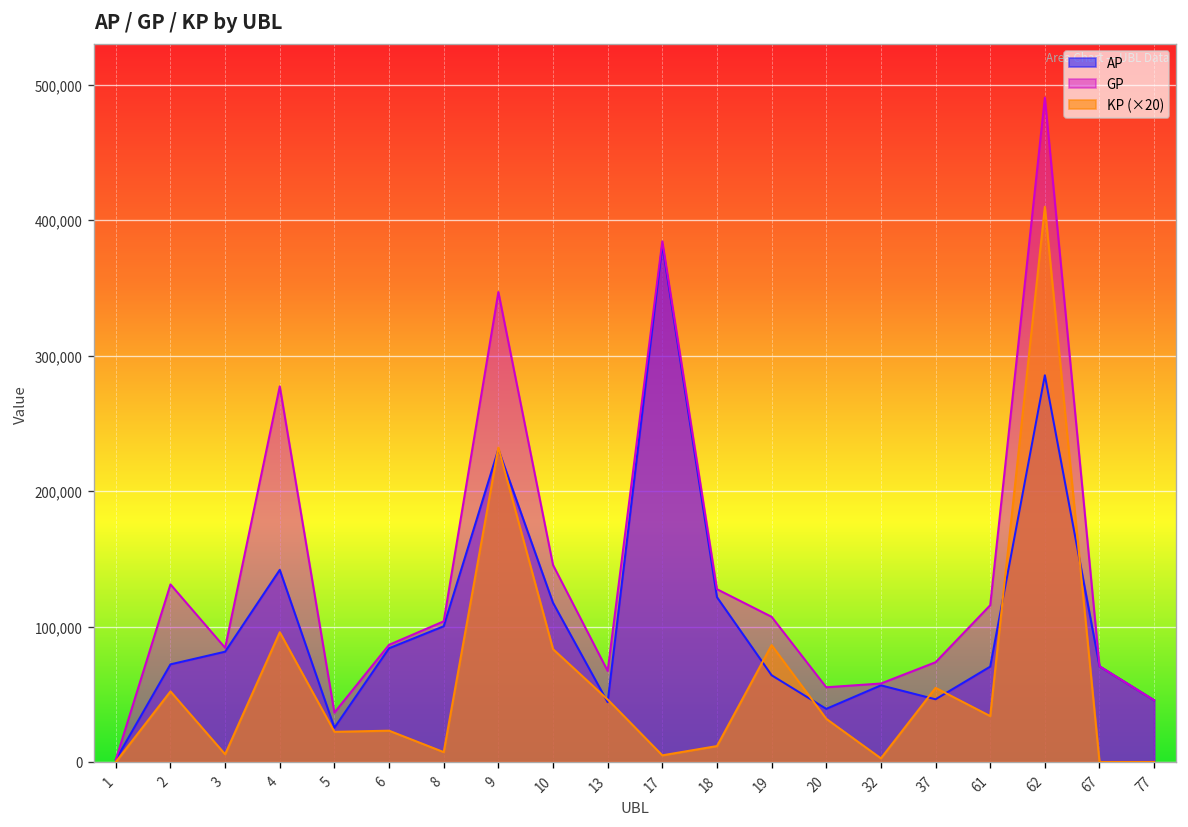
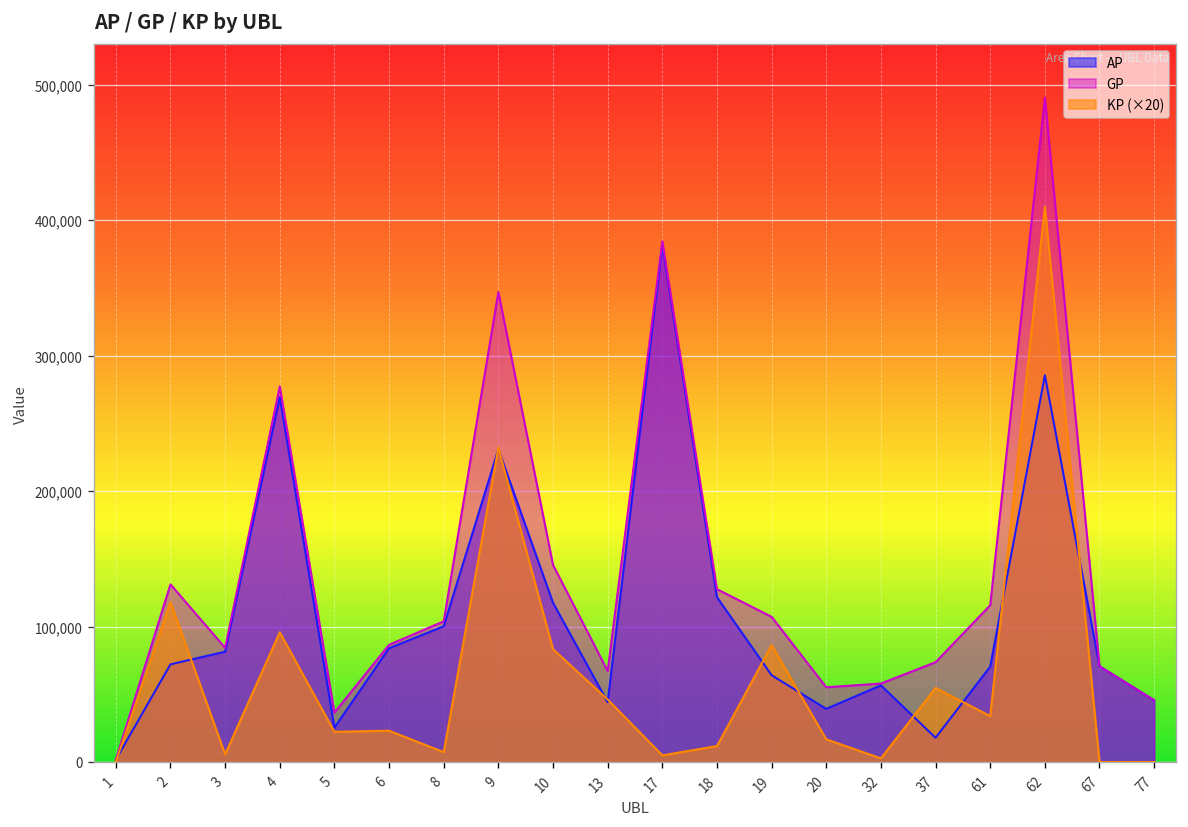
KP (×20), 2: 52,000 -> 118,000
AP, 4: 142,000 -> 269,000
KP (×20), 20: 32,000 -> 17,000
AP, 37: 46,000 -> 18,000
